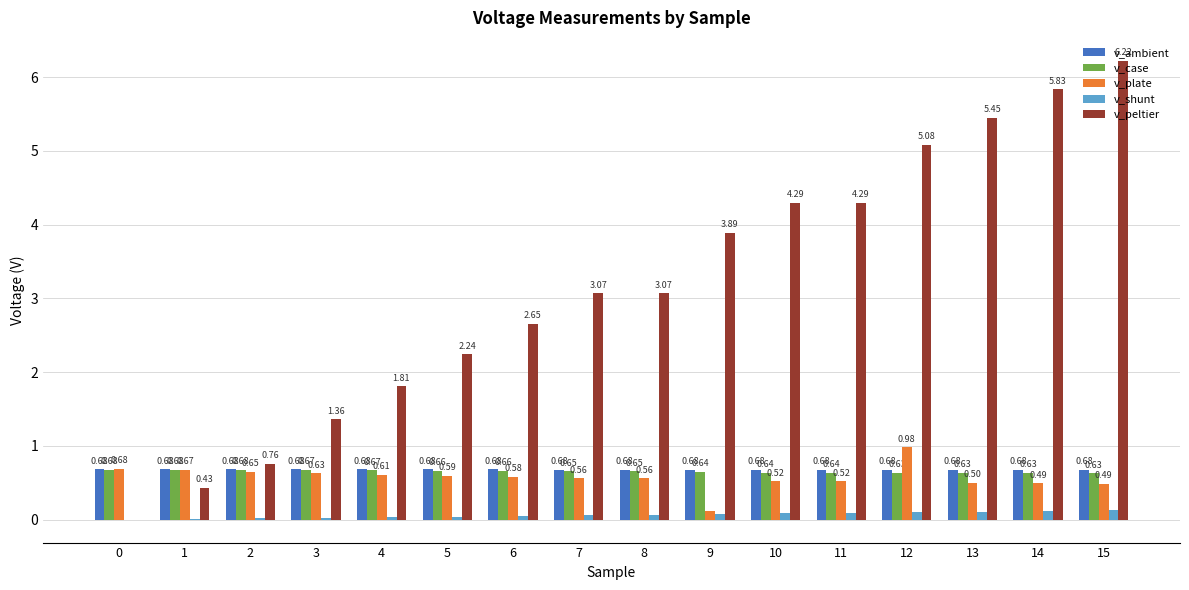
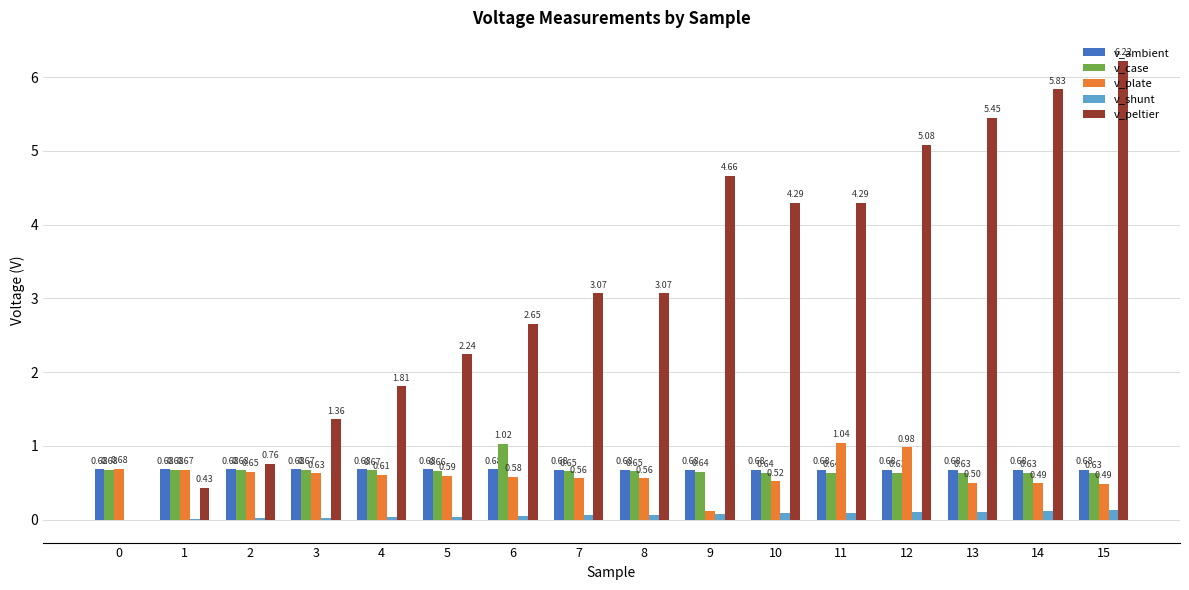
v_case, 6: 0.66 -> 1.02
v_peltier, 9: 3.89 -> 4.66
v_plate, 11: 0.52 -> 1.04
